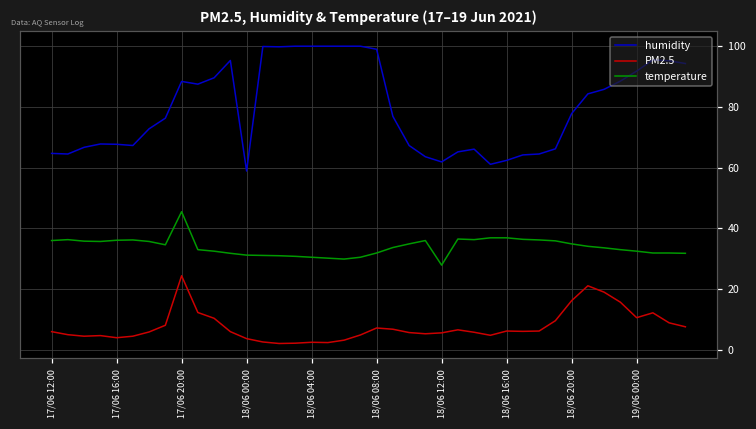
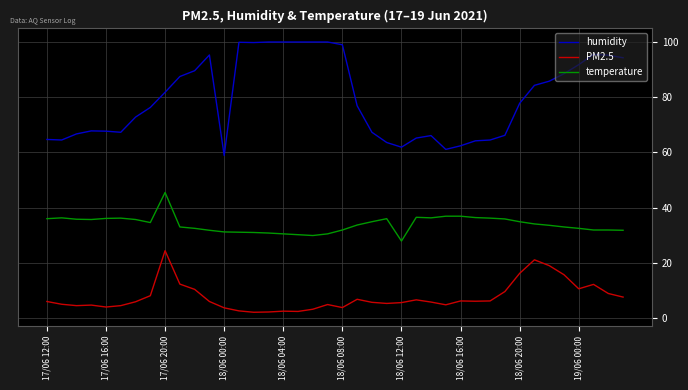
humidity, 17/06 20:00: 88 -> 82
PM2.5, 18/06 08:00: 7 -> 4
